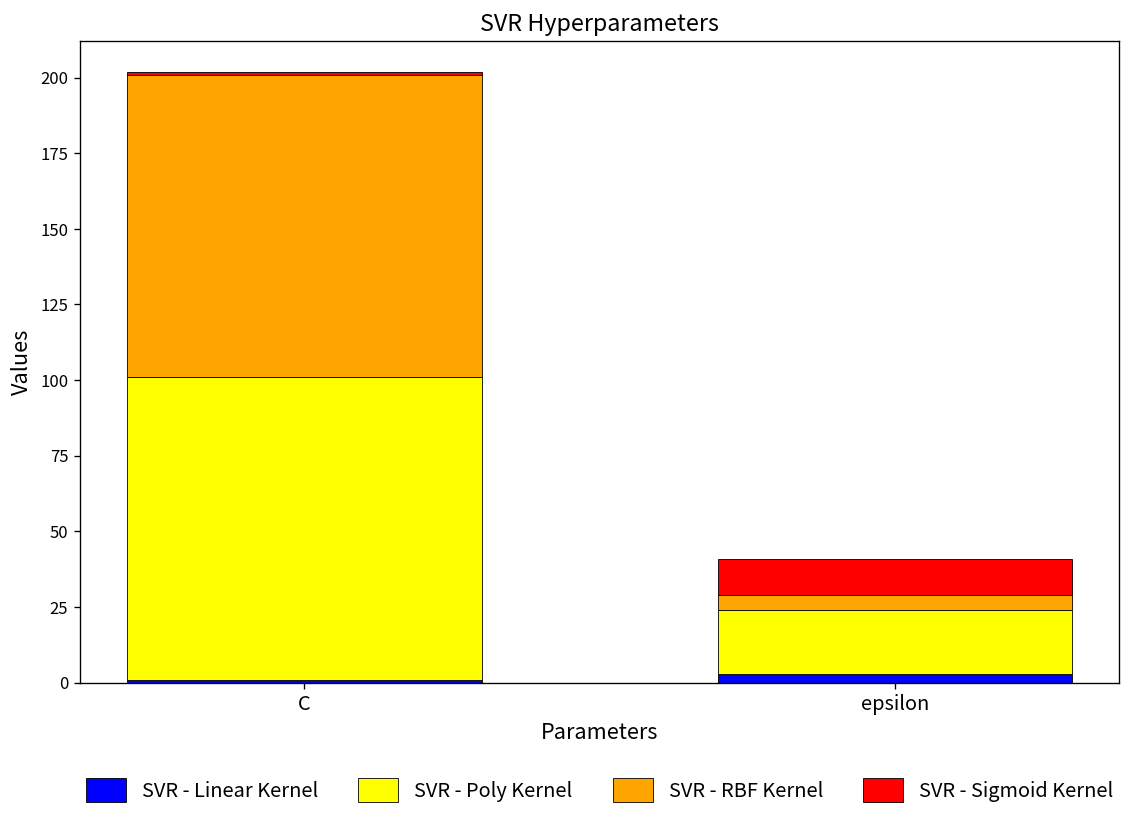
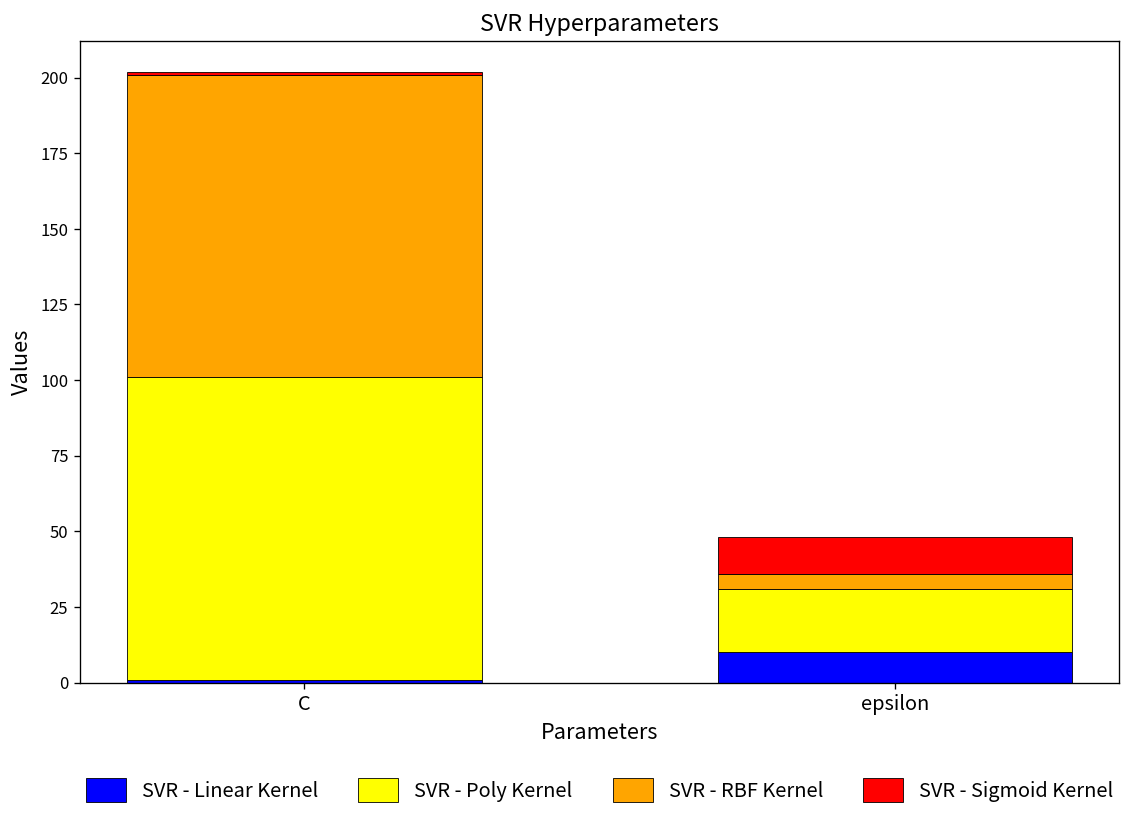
SVR - Linear Kernel, epsilon: 3 -> 10
